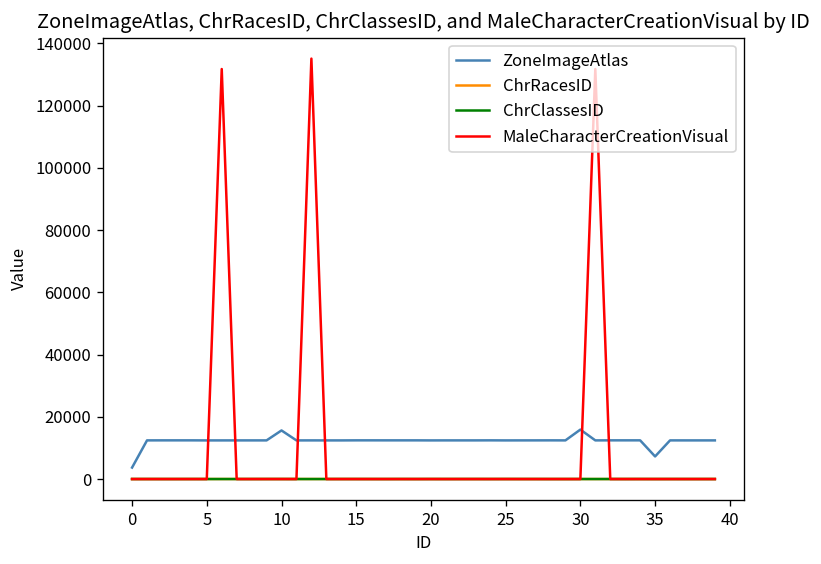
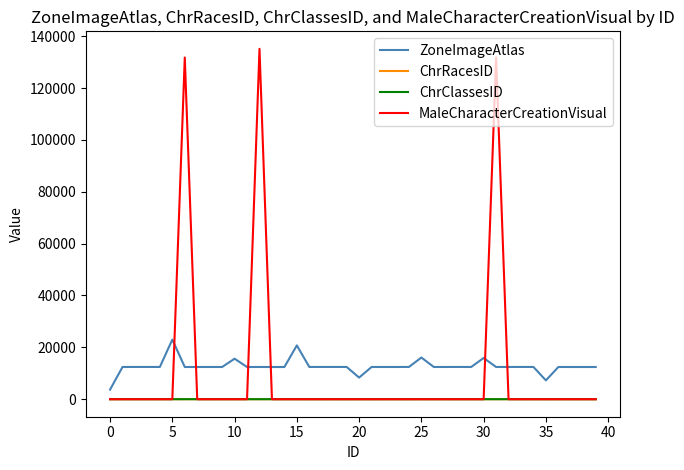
ZoneImageAtlas, 5: 12000 -> 23000
ZoneImageAtlas, 15: 12000 -> 21000
ZoneImageAtlas, 20: 12000 -> 8000
ZoneImageAtlas, 25: 12000 -> 16000
